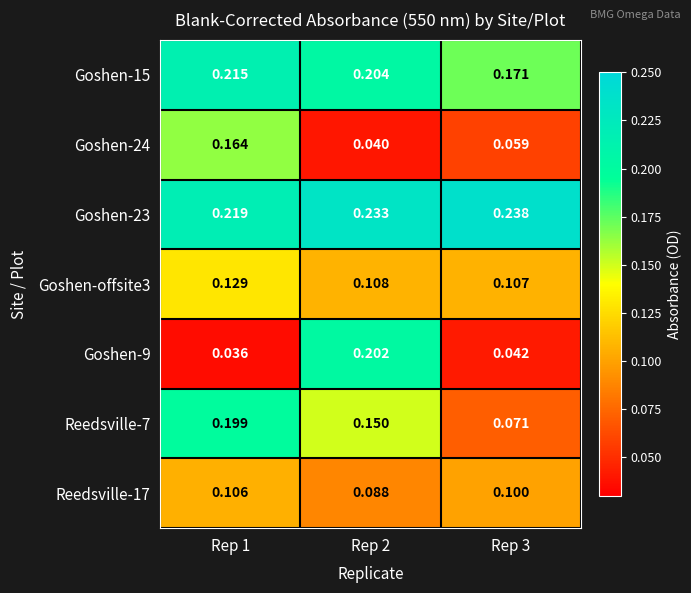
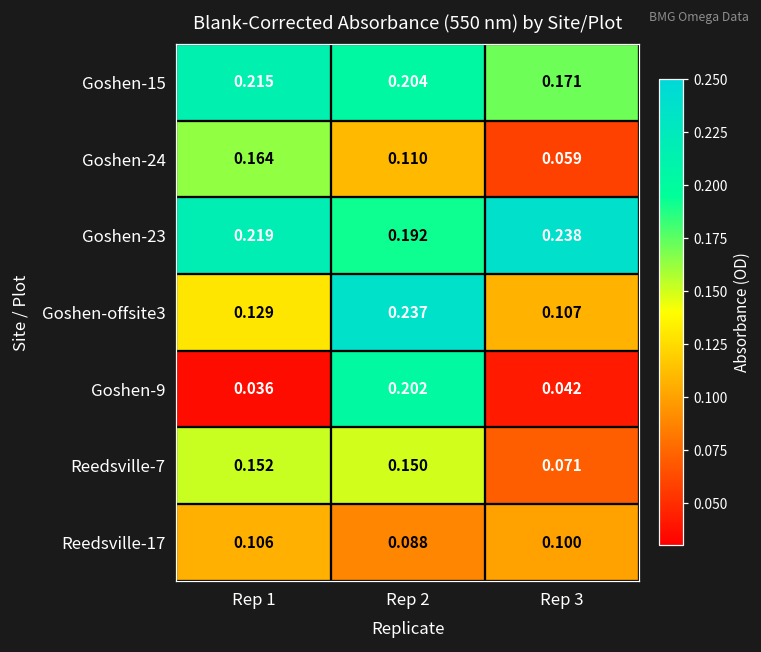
Goshen-24, Rep 2: 0.040 -> 0.110
Goshen-23, Rep 2: 0.233 -> 0.192
Goshen-offsite3, Rep 2: 0.108 -> 0.237
Reedsville-7, Rep 1: 0.199 -> 0.152
